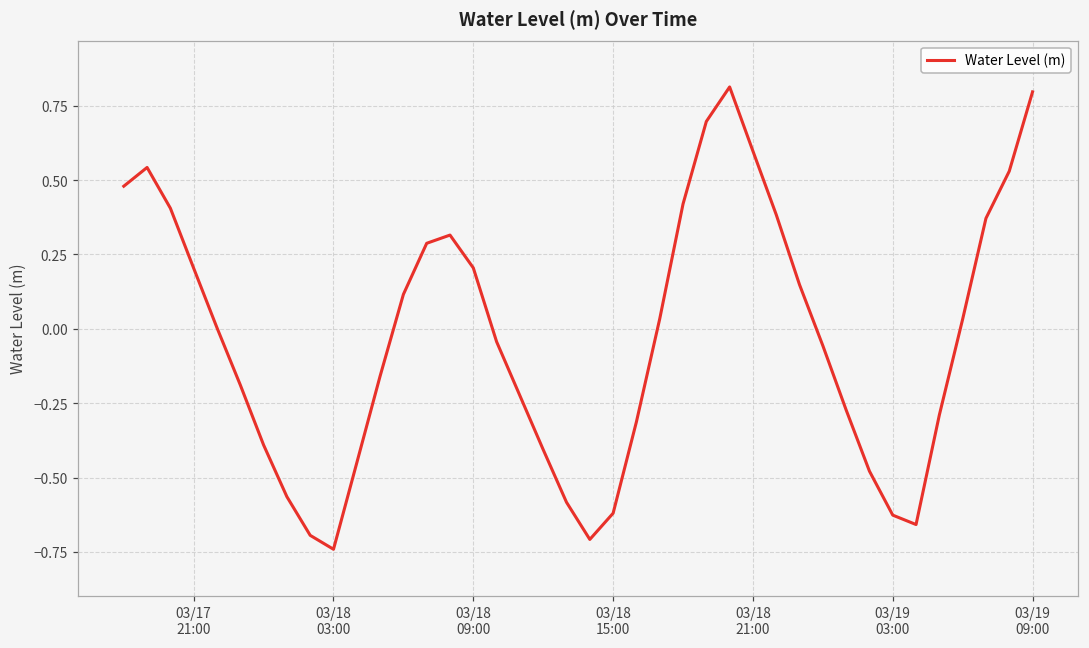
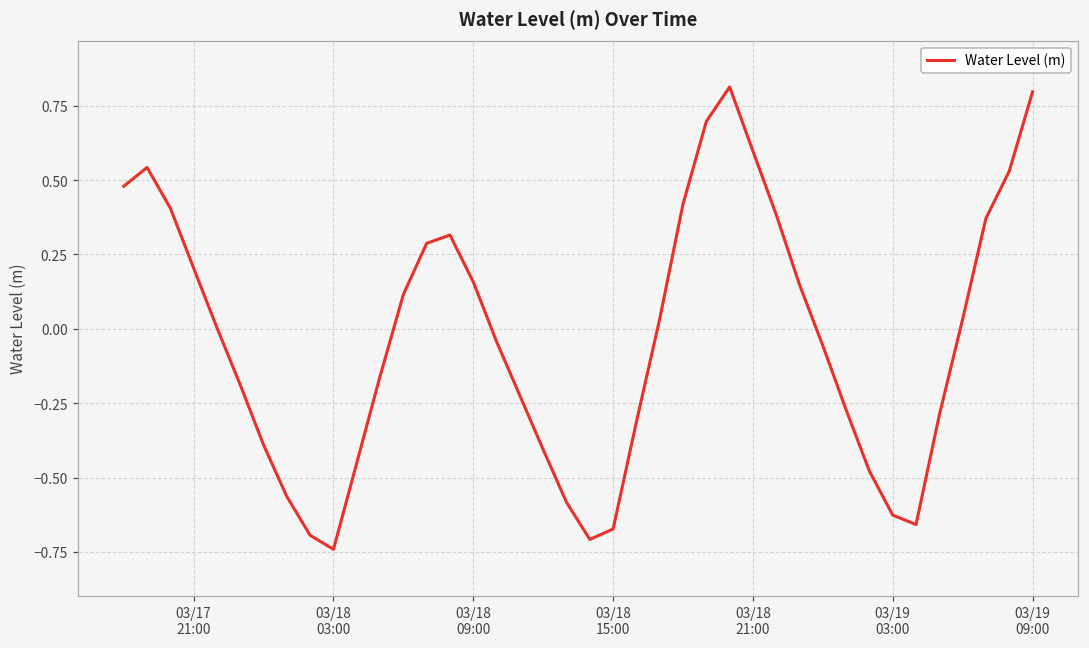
03/18 09:00: 0.20 -> 0.16
03/18 15:00: -0.62 -> -0.67
